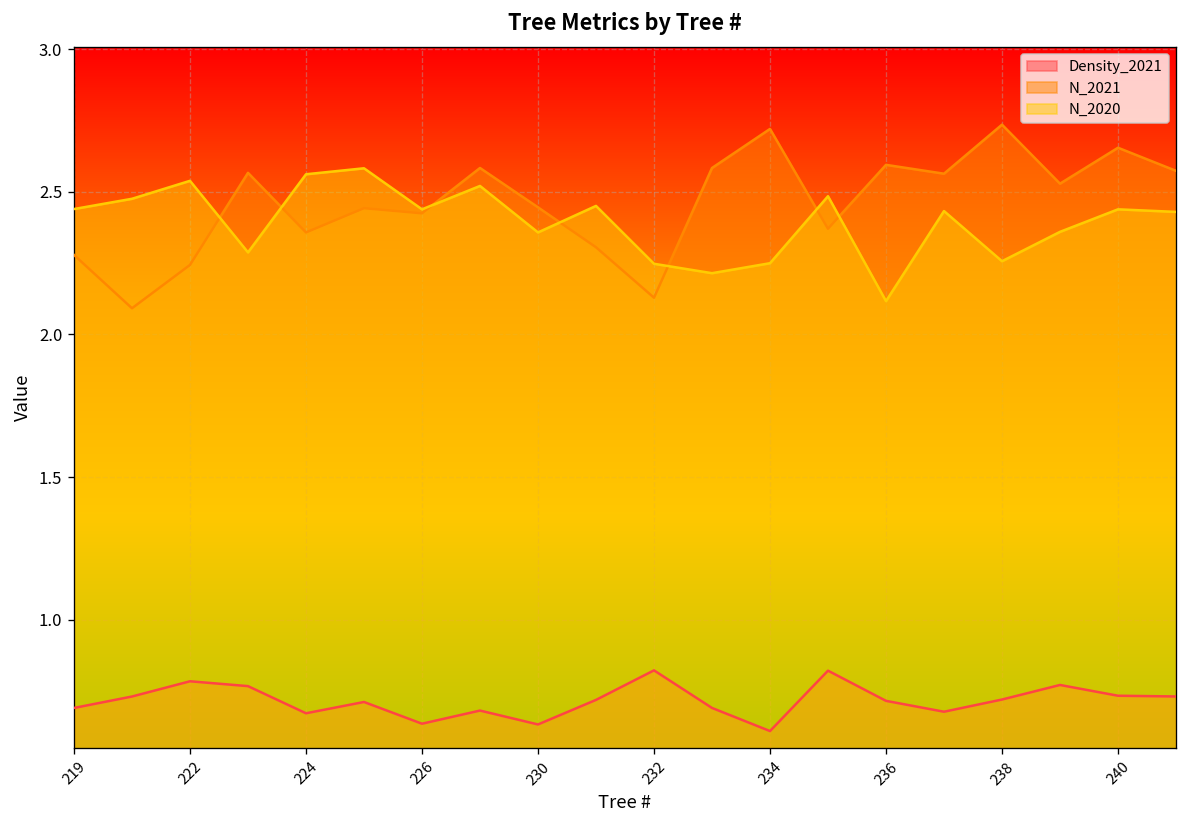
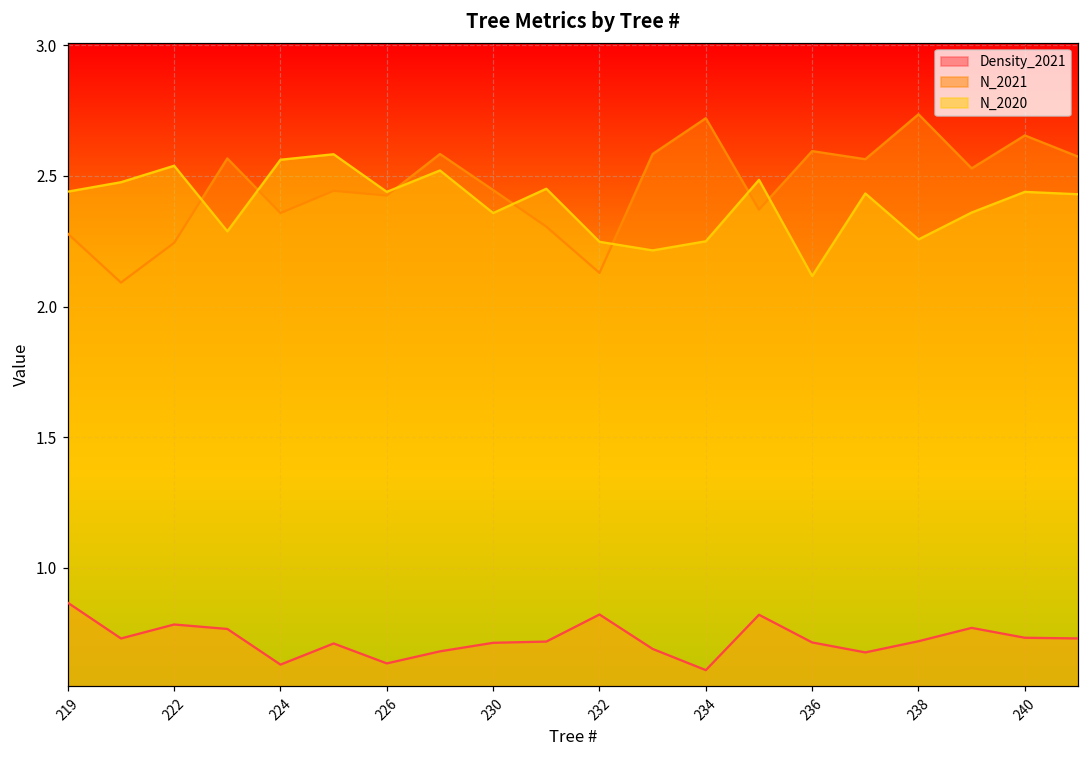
Density_2021, 219: 0.69 -> 0.87
Density_2021, 224: 0.67 -> 0.63
Density_2021, 230: 0.63 -> 0.71
